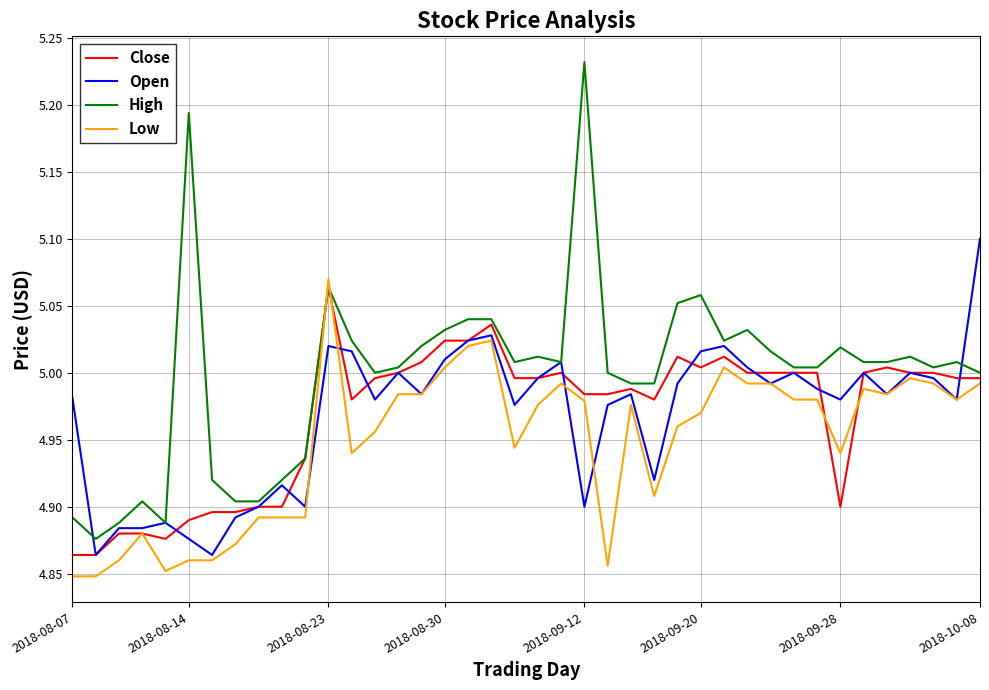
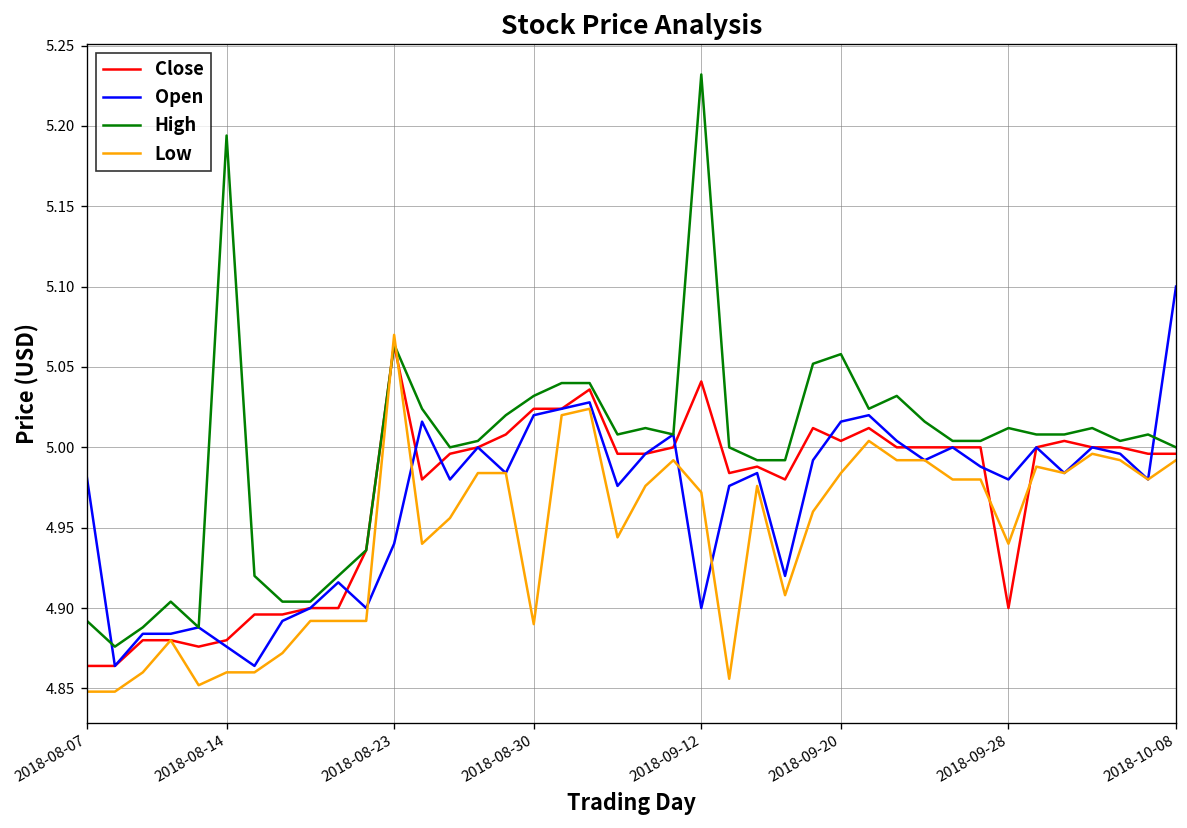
Close, 2018-08-14: 4.89 -> 4.88
Open, 2018-08-23: 5.02 -> 4.94
Open, 2018-08-30: 5.01 -> 5.02
Low, 2018-08-30: 5.004 -> 4.890
Close, 2018-09-12: 4.984 -> 5.041
Low, 2018-09-12: 4.979 -> 4.972
Low, 2018-09-20: 4.970 -> 4.984
High, 2018-09-28: 5.019 -> 5.012
